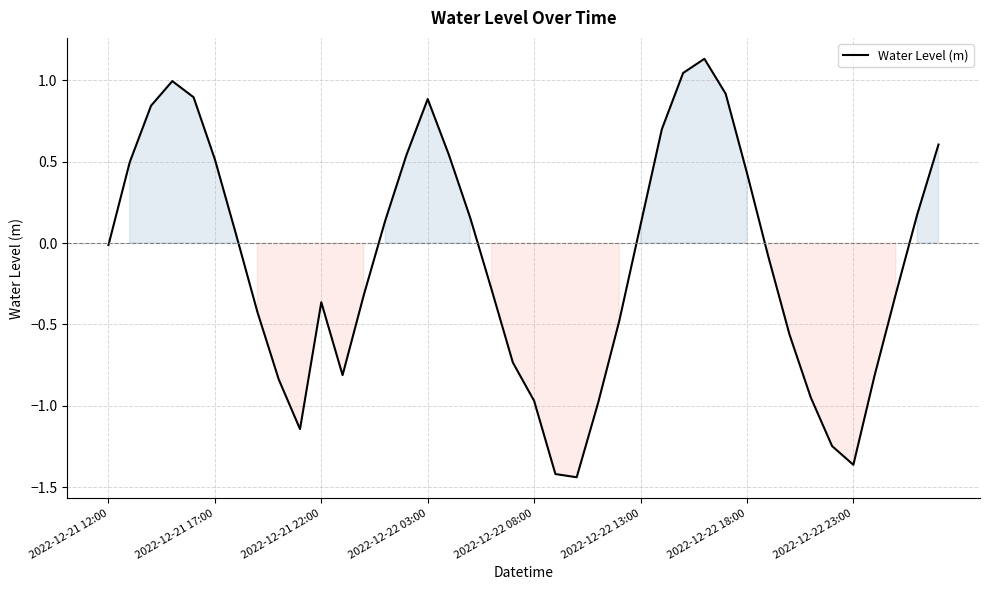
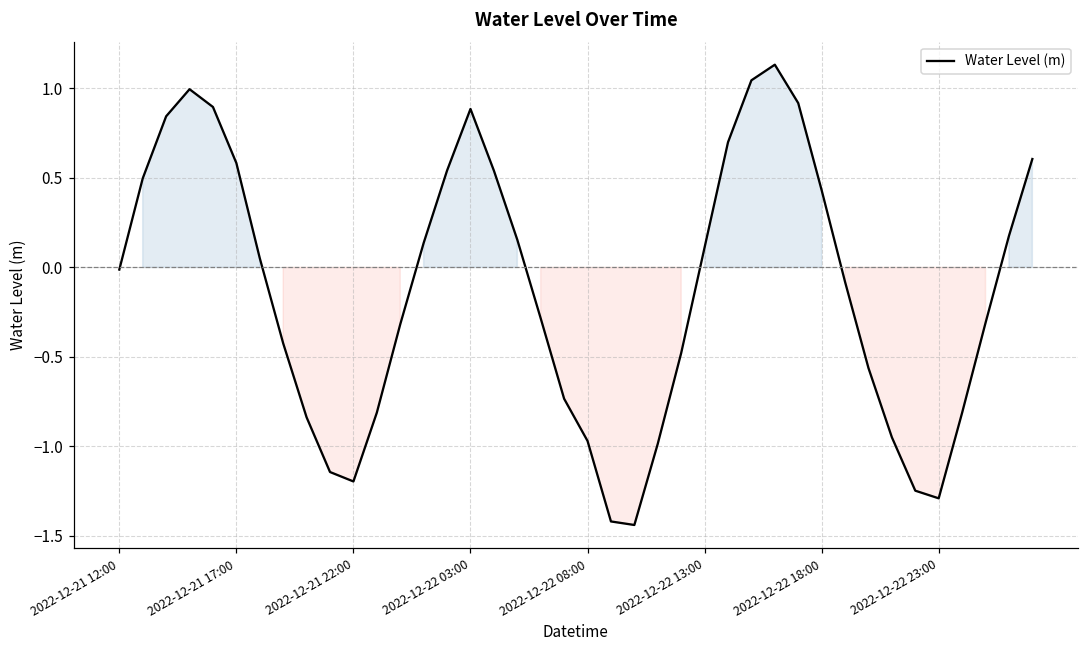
2022-12-21 17:00: 0.52 -> 0.58
2022-12-21 22:00: -0.36 -> -1.20
2022-12-22 23:00: -1.36 -> -1.29
